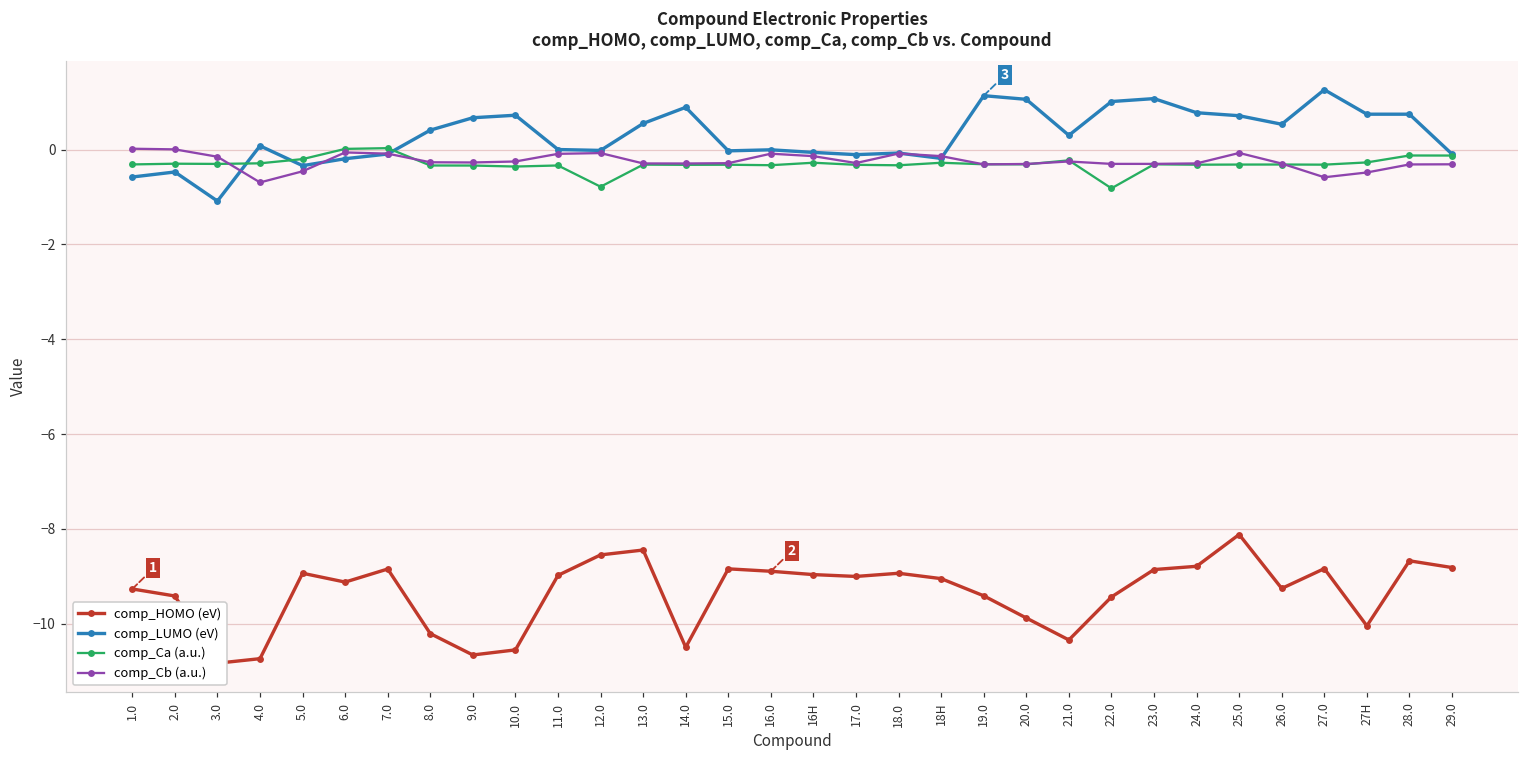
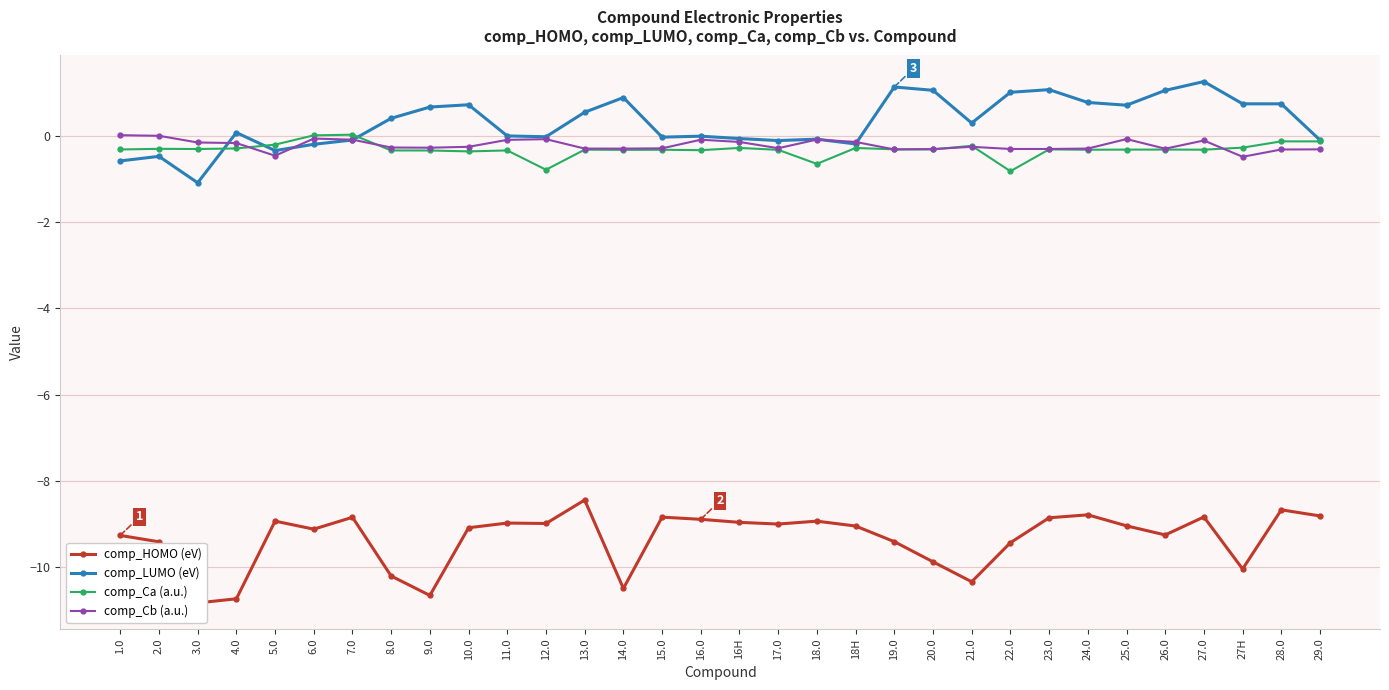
comp_Cb (a.u.), 4.0: -0.7 -> -0.2
comp_HOMO (eV), 10.0: -10.6 -> -9.1
comp_HOMO (eV), 12.0: -8.6 -> -9.0
comp_Ca (a.u.), 18.0: -0.3 -> -0.6
comp_HOMO (eV), 25.0: -8.1 -> -9.0
comp_LUMO (eV), 26.0: 0.5 -> 1.1
comp_Cb (a.u.), 27.0: -0.6 -> -0.1
